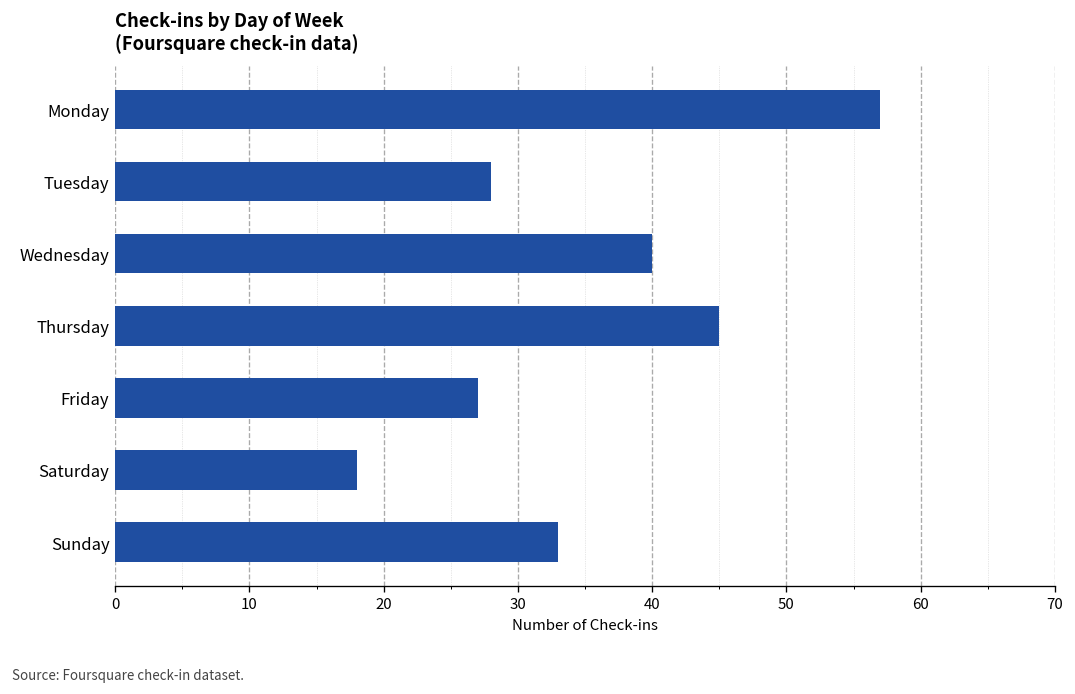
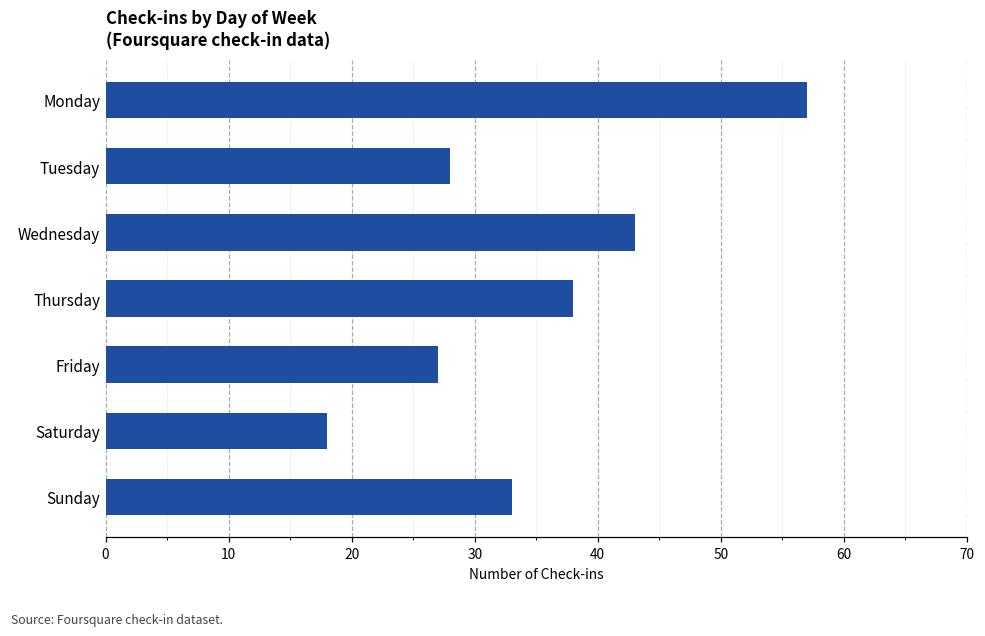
Wednesday: 40 -> 43
Thursday: 45 -> 38
